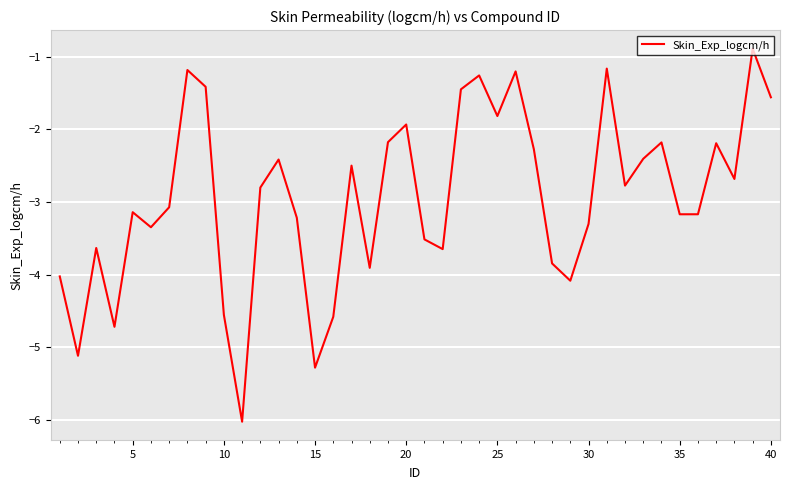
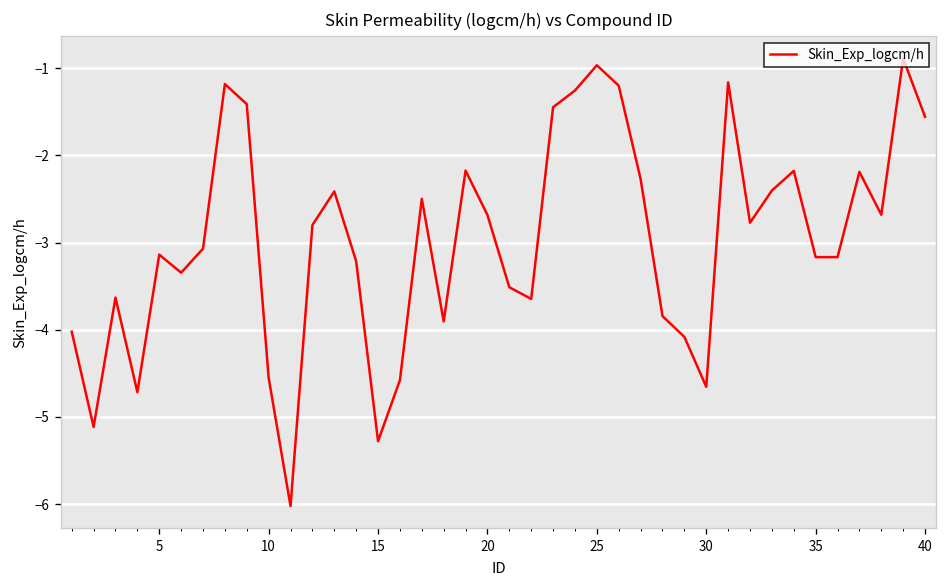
20: -1.9 -> -2.7
25: -1.8 -> -1.0
30: -3.3 -> -4.7
